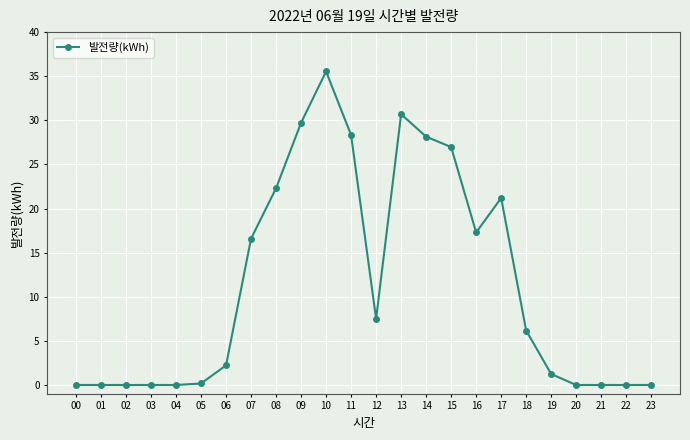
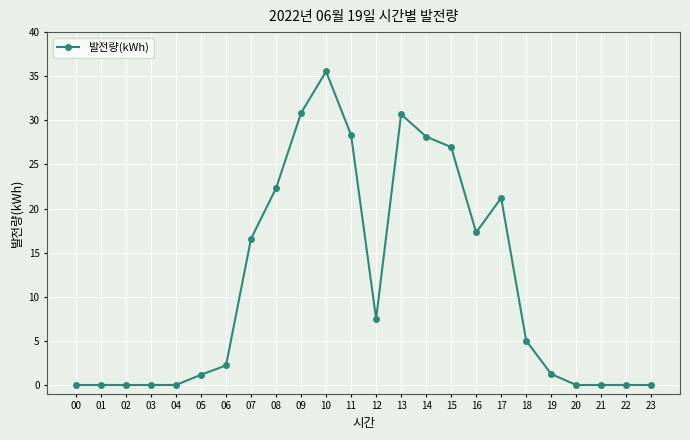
05: 0 -> 1
09: 30 -> 31
18: 6 -> 5
